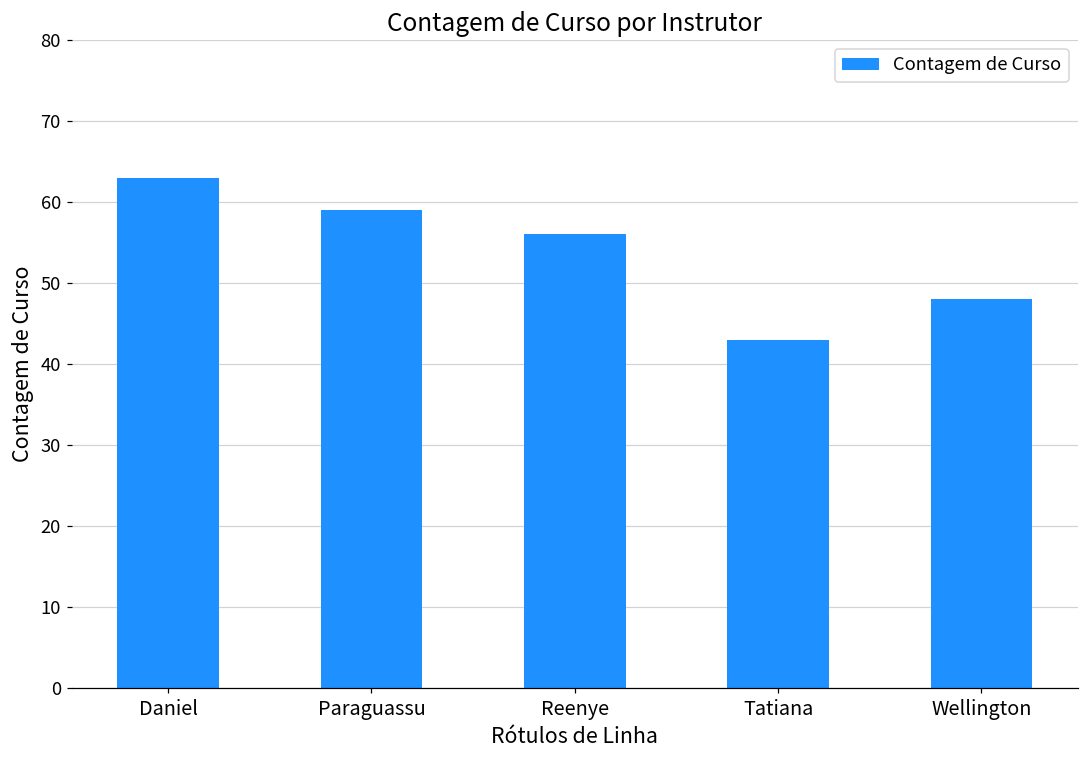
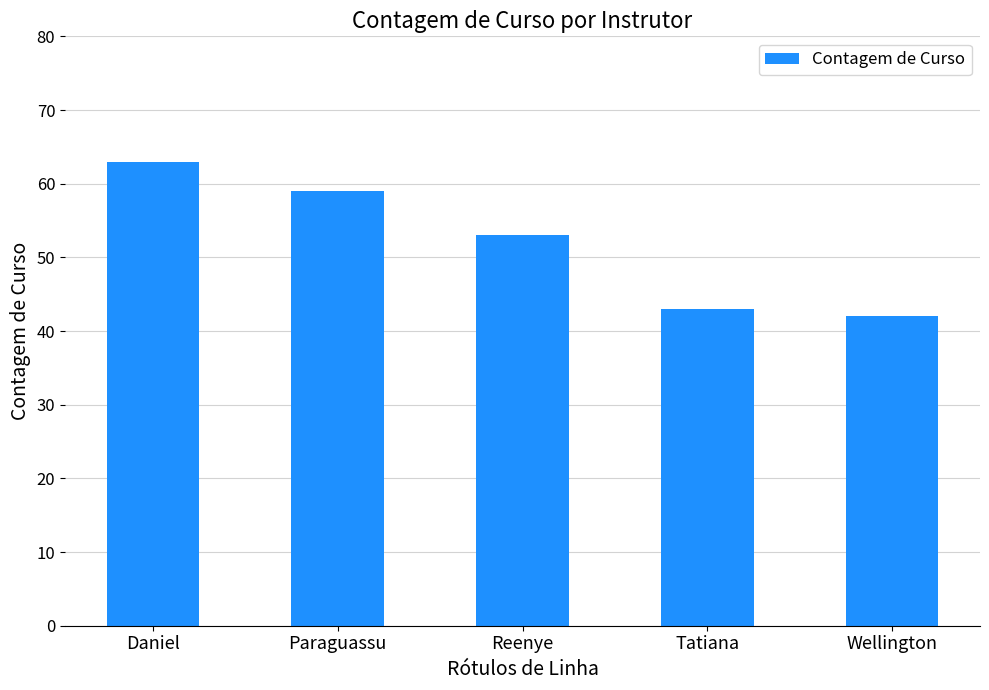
Reenye: 56 -> 53
Wellington: 48 -> 42
